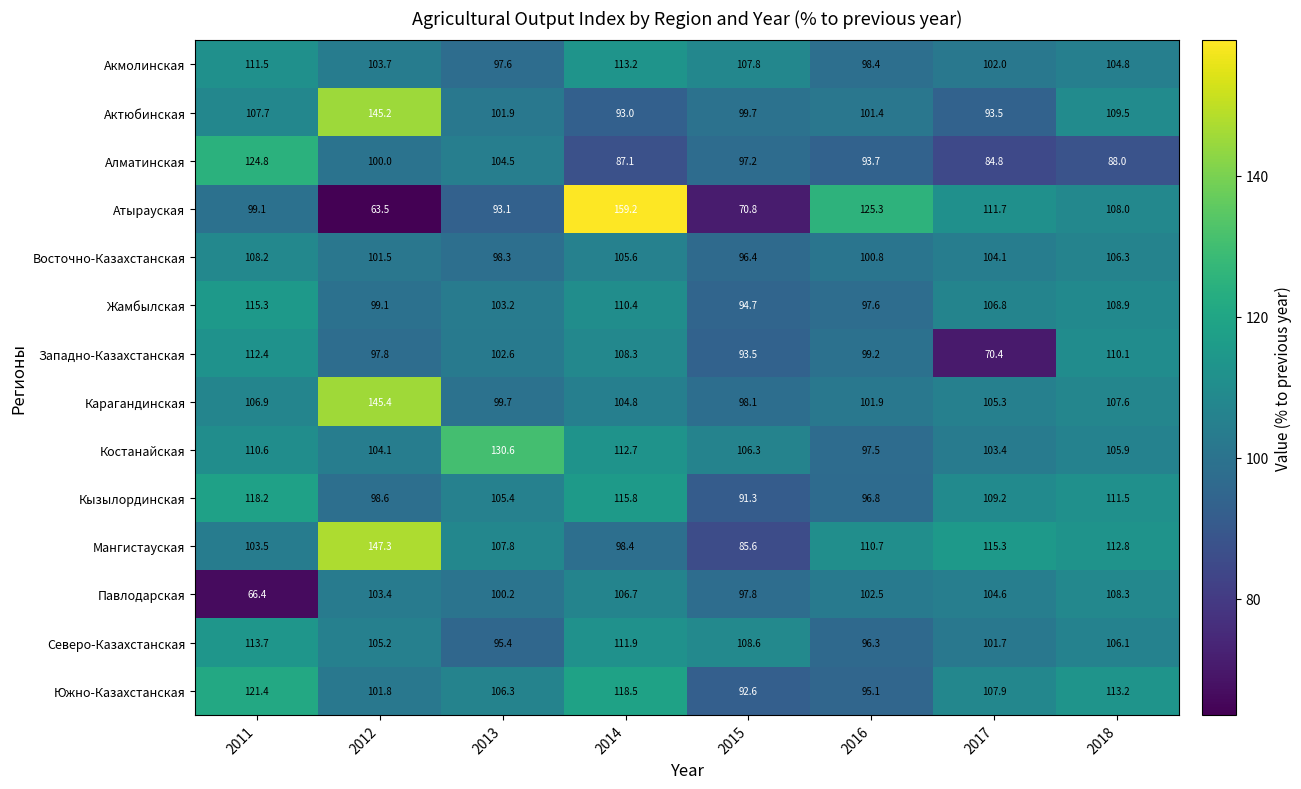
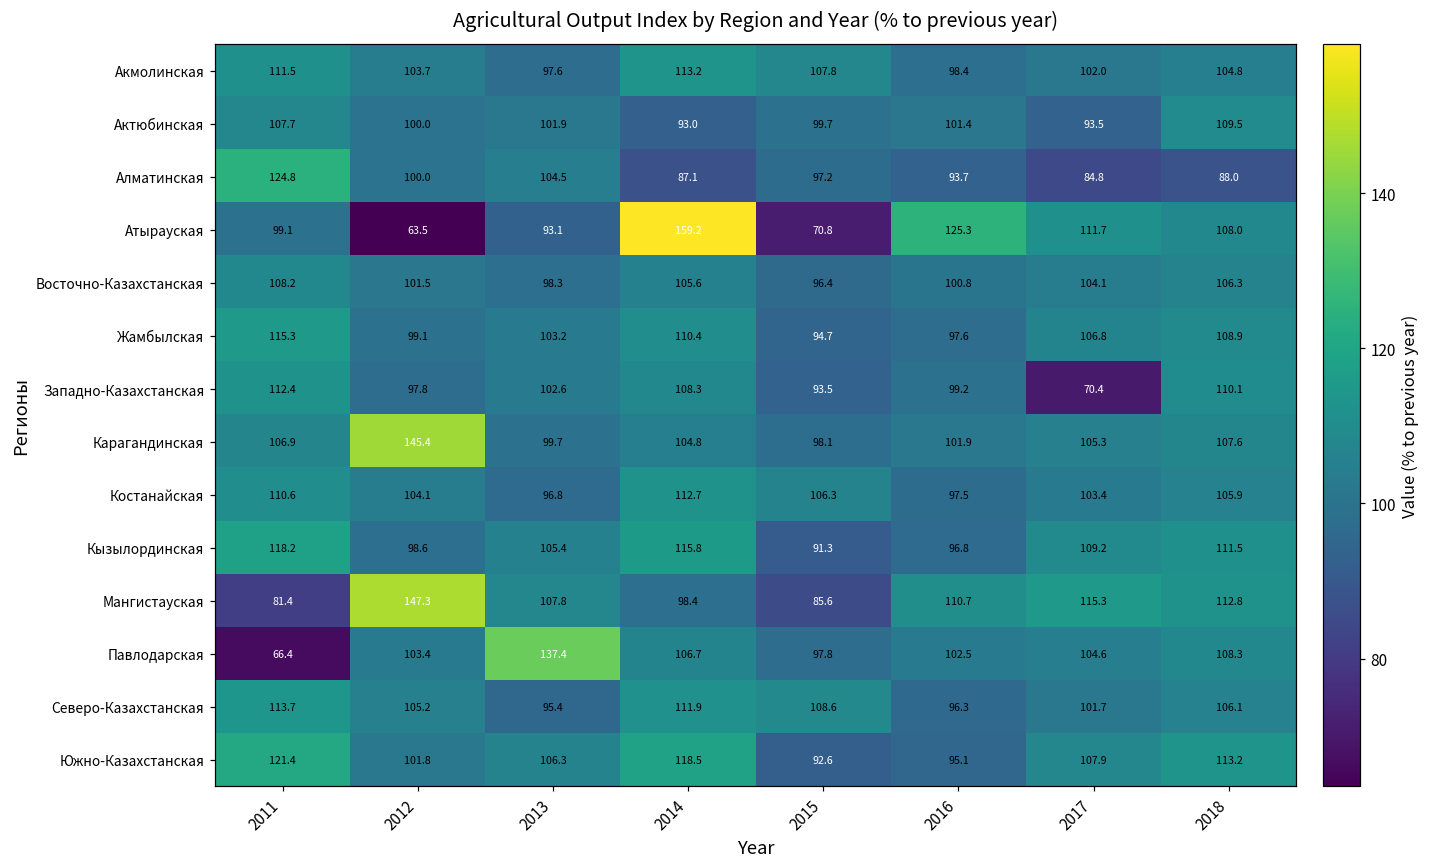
Актюбинская, 2012: 145.2 -> 100.0
Костанайская, 2013: 130.6 -> 96.8
Мангистауская, 2011: 103.5 -> 81.4
Павлодарская, 2013: 100.2 -> 137.4
